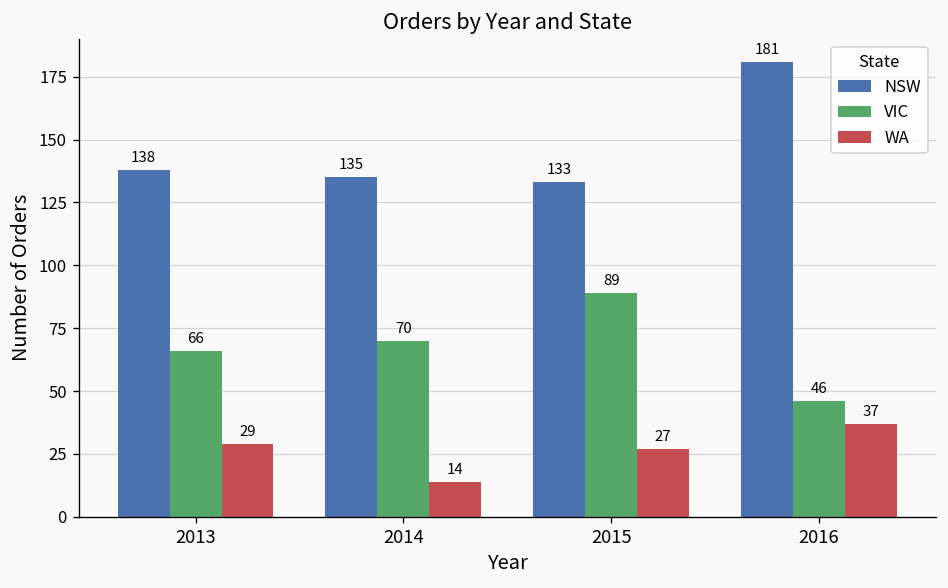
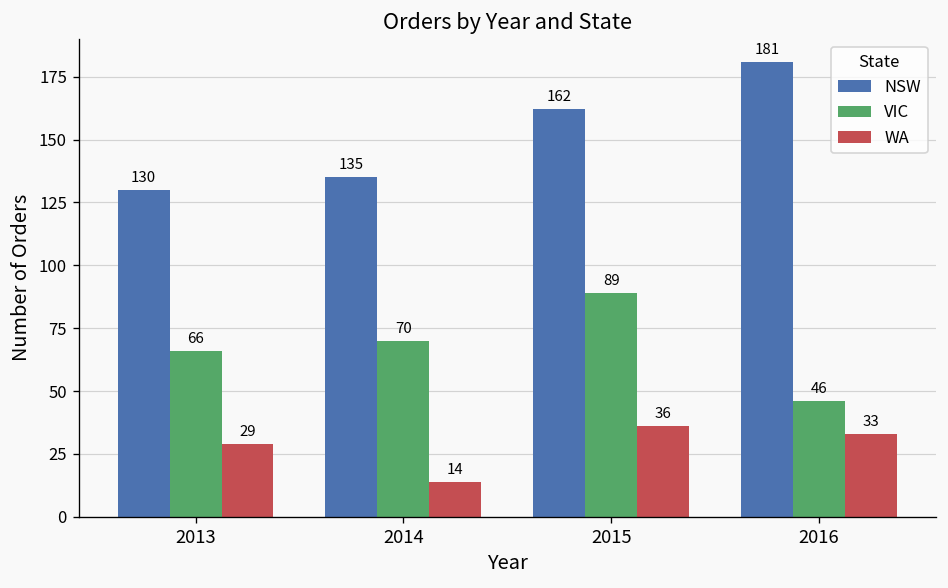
NSW, 2013: 138 -> 130
NSW, 2015: 133 -> 162
WA, 2015: 27 -> 36
WA, 2016: 37 -> 33
